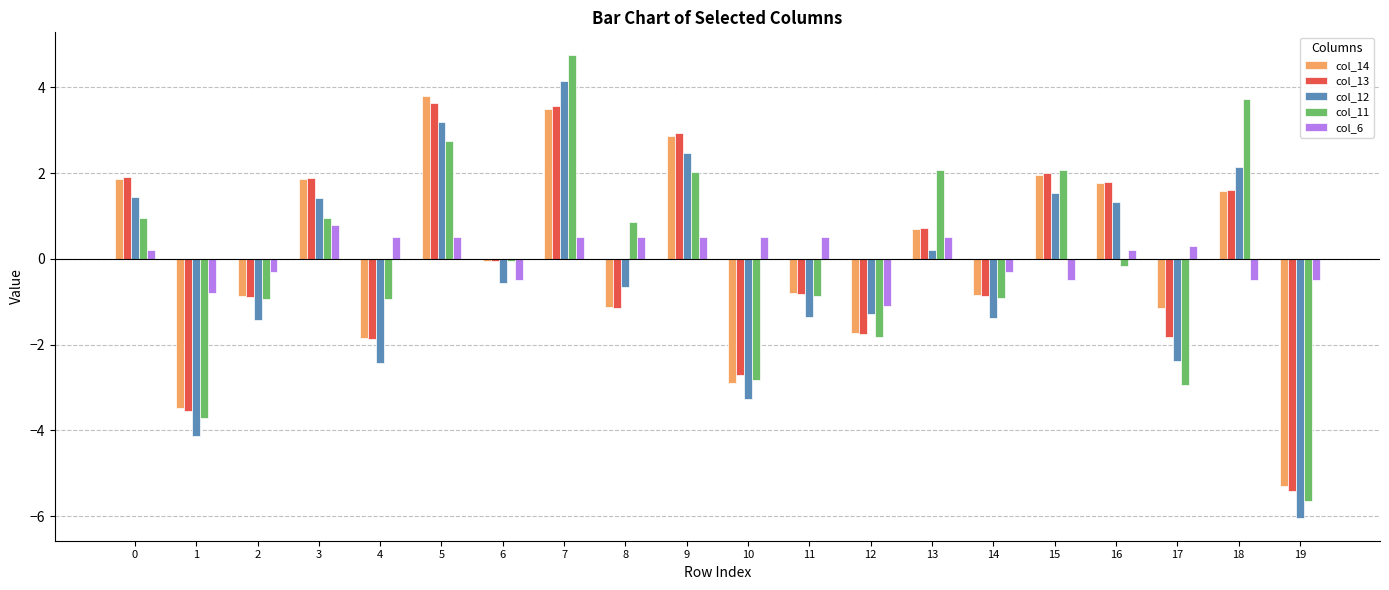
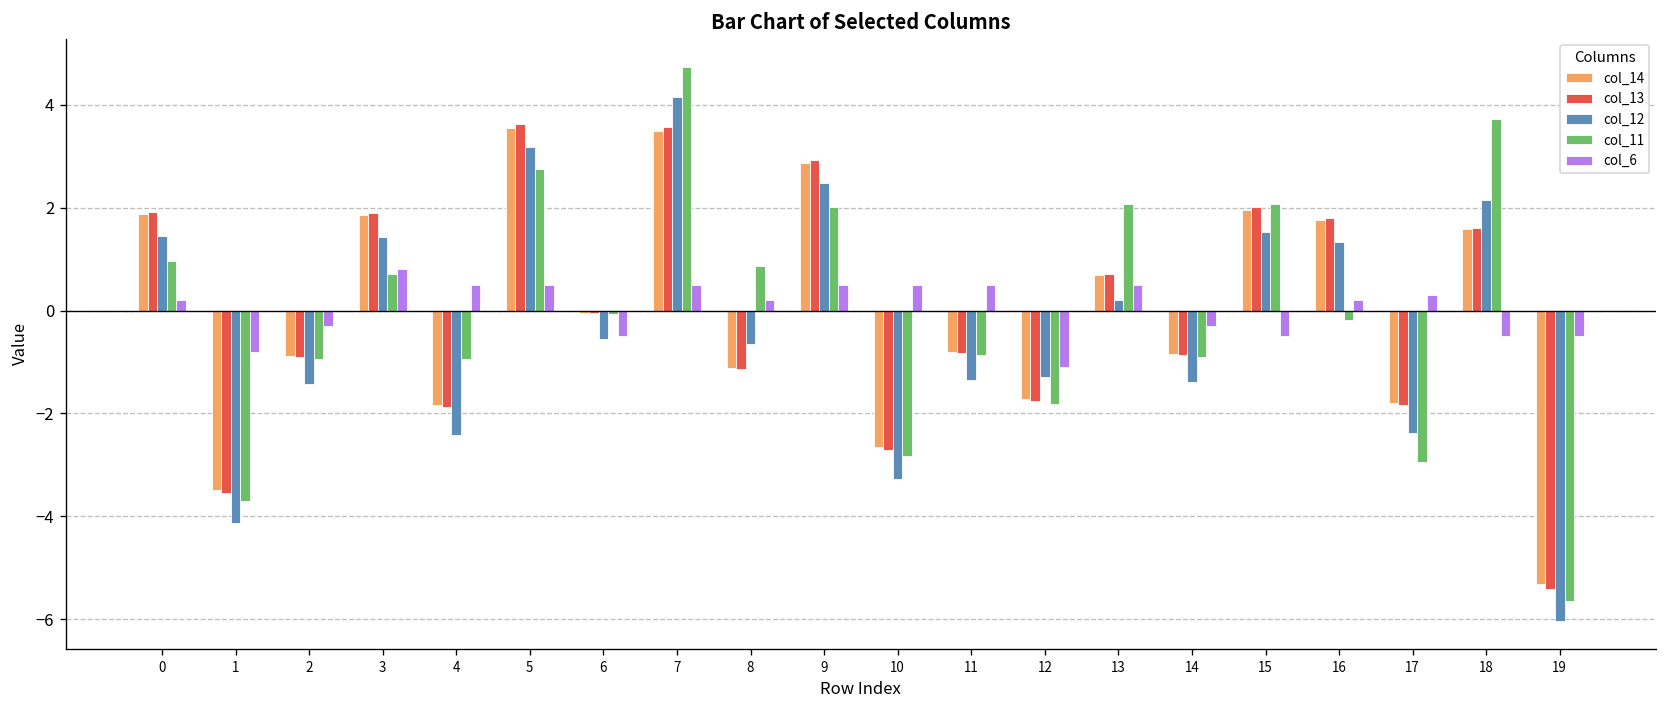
col_11, 3: 0.9 -> 0.7
col_14, 5: 3.8 -> 3.6
col_6, 8: 0.5 -> 0.2
col_14, 10: -2.9 -> -2.6
col_14, 17: -1.1 -> -1.8
